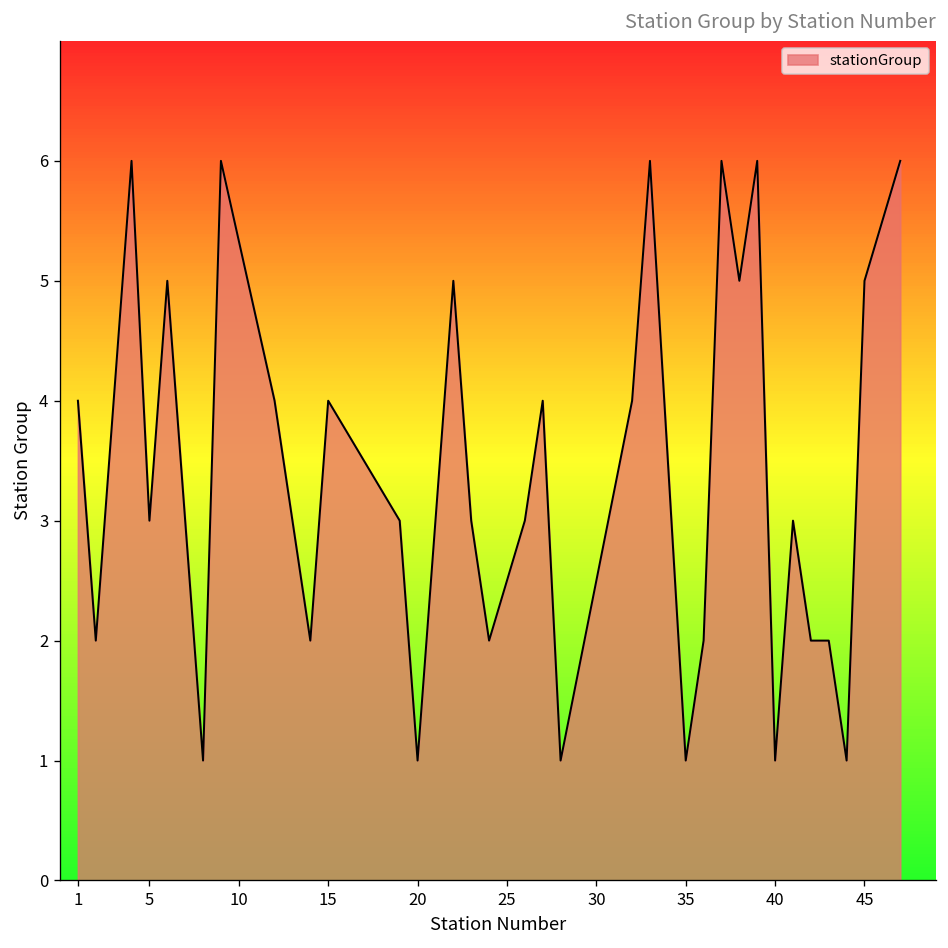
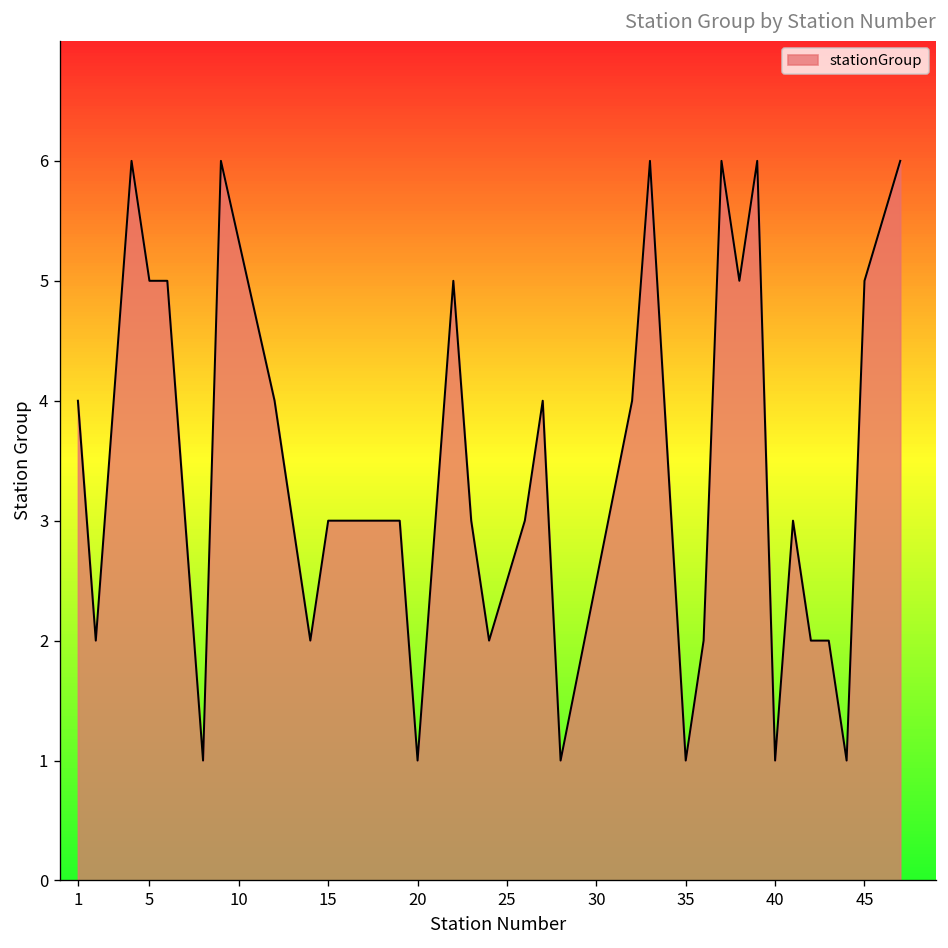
5: 3 -> 5
15: 4 -> 3
